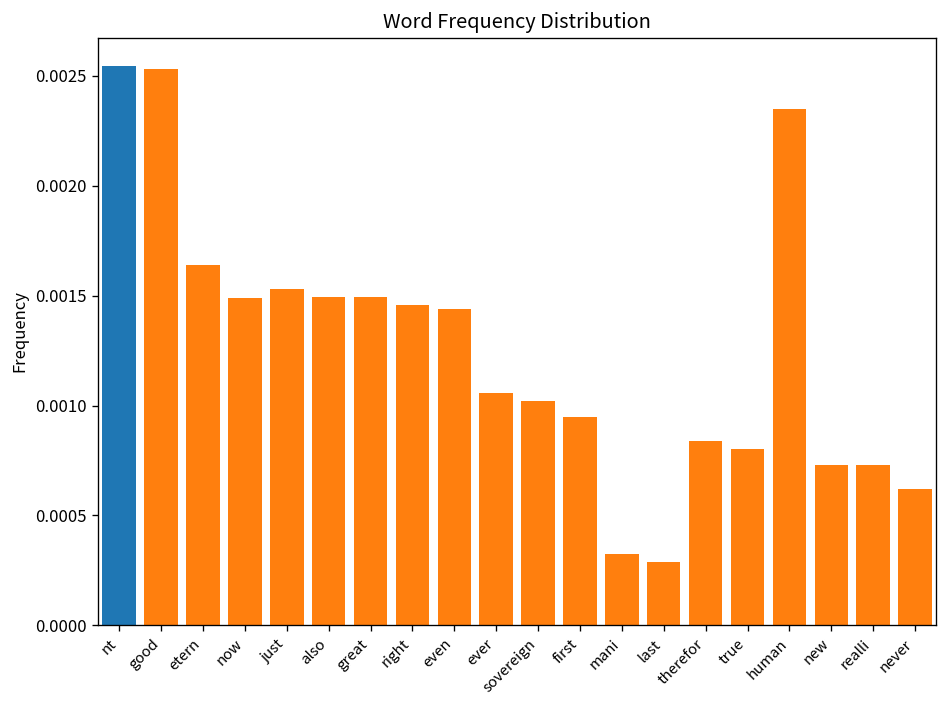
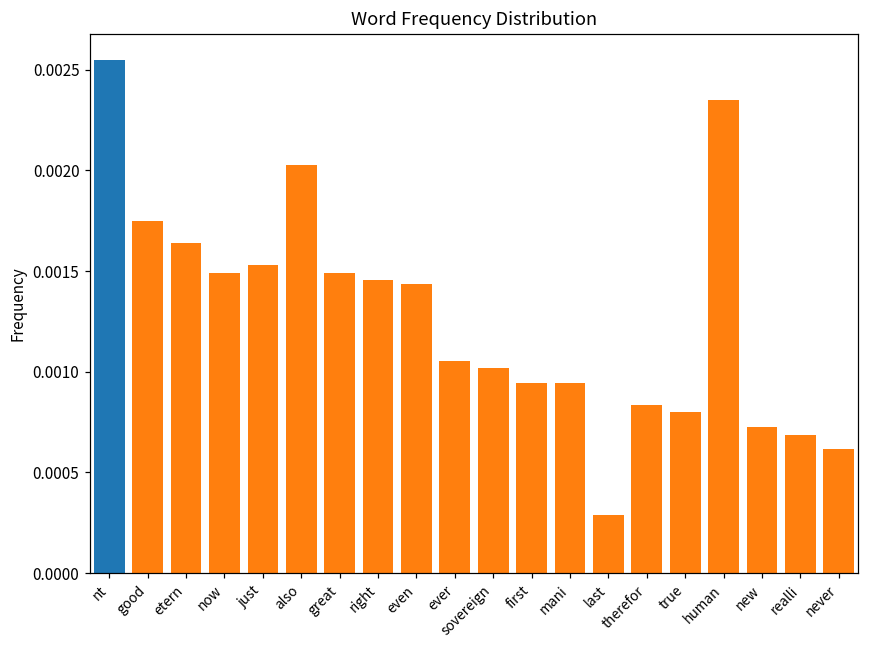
good: 0.00253 -> 0.00175
also: 0.00149 -> 0.00203
mani: 0.00032 -> 0.00095
realli: 0.00073 -> 0.00068
